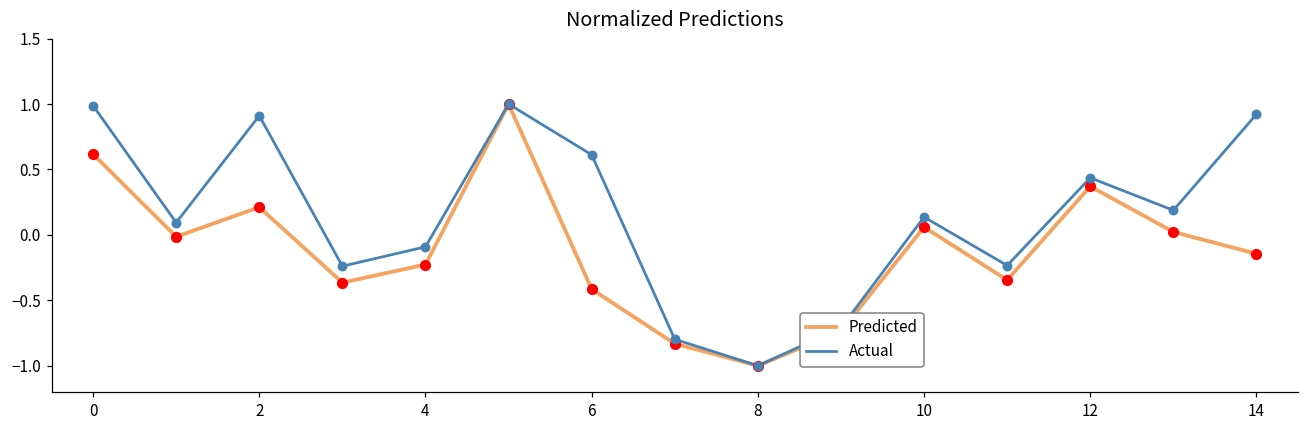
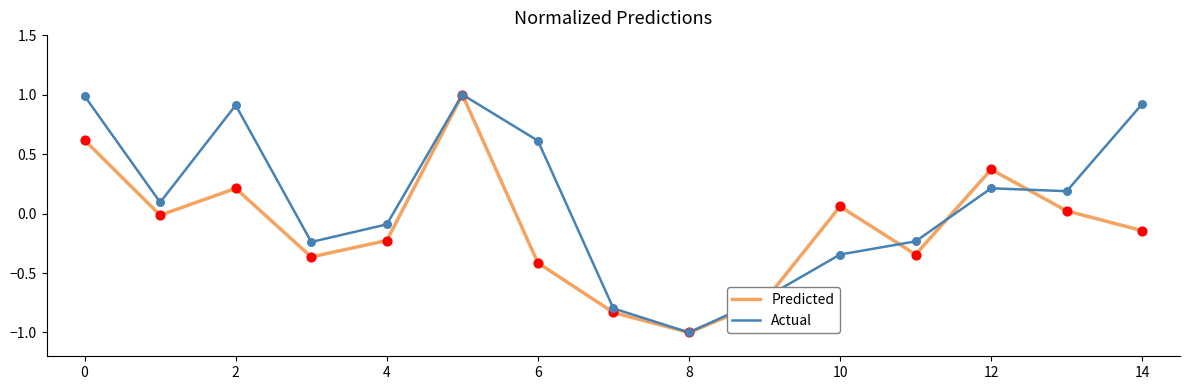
Actual, 10: 0.14 -> -0.34
Actual, 12: 0.44 -> 0.21
